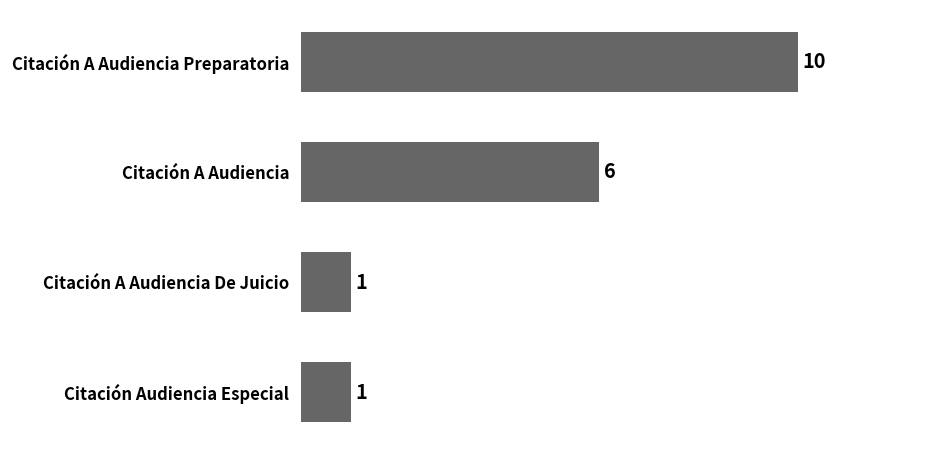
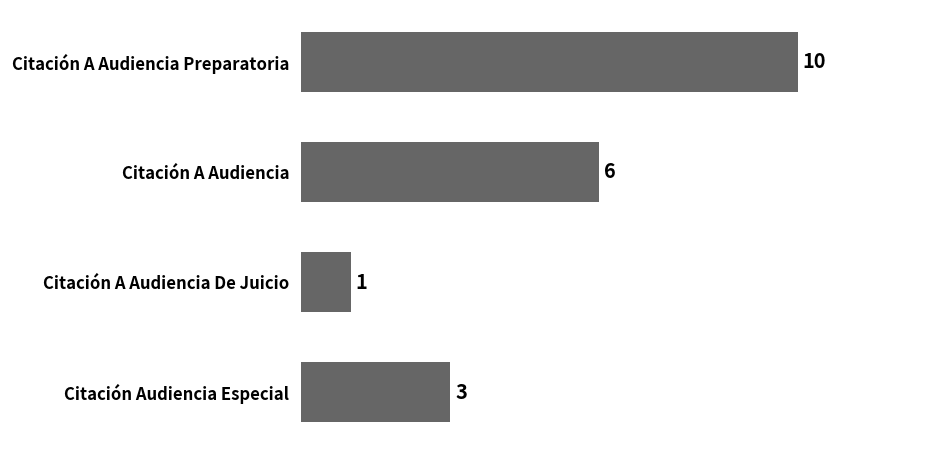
Citación Audiencia Especial: 1 -> 3
